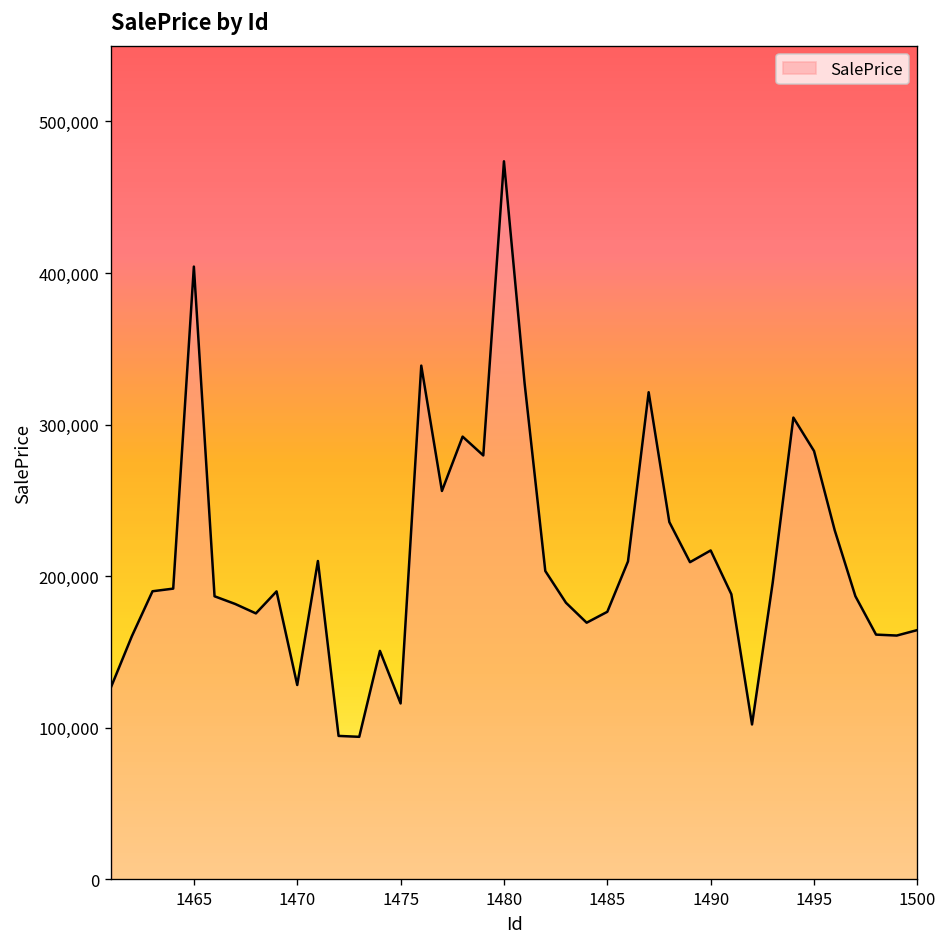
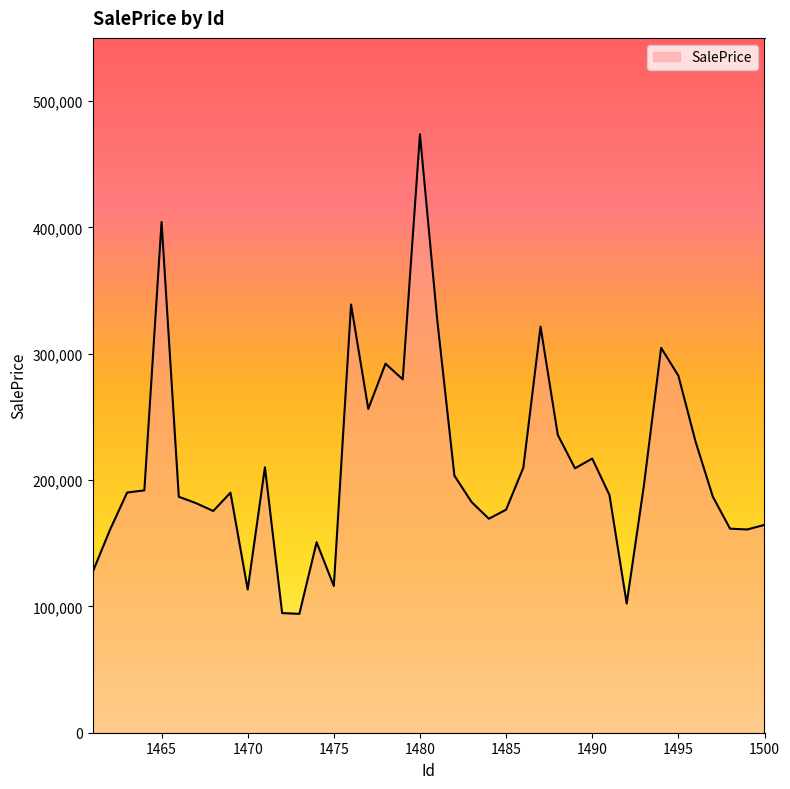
1470: 128,000 -> 113,000
